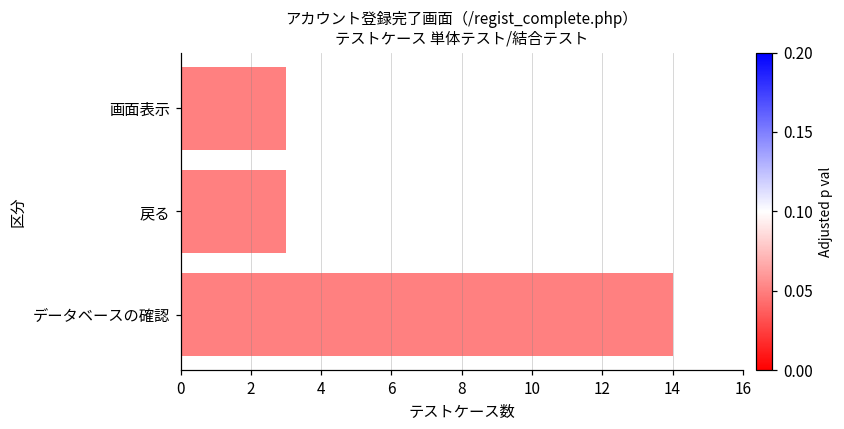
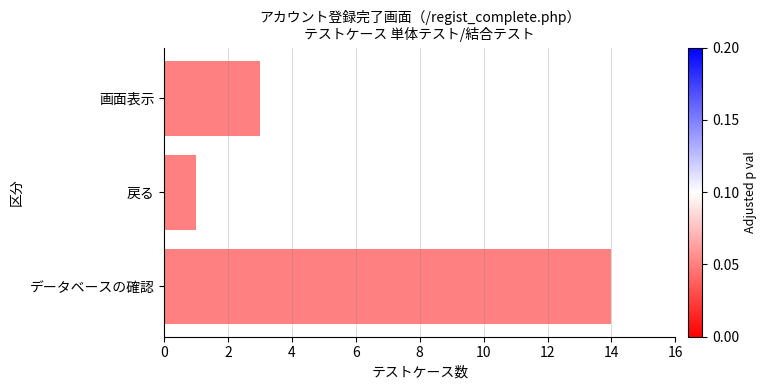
戻る: 3 -> 1
